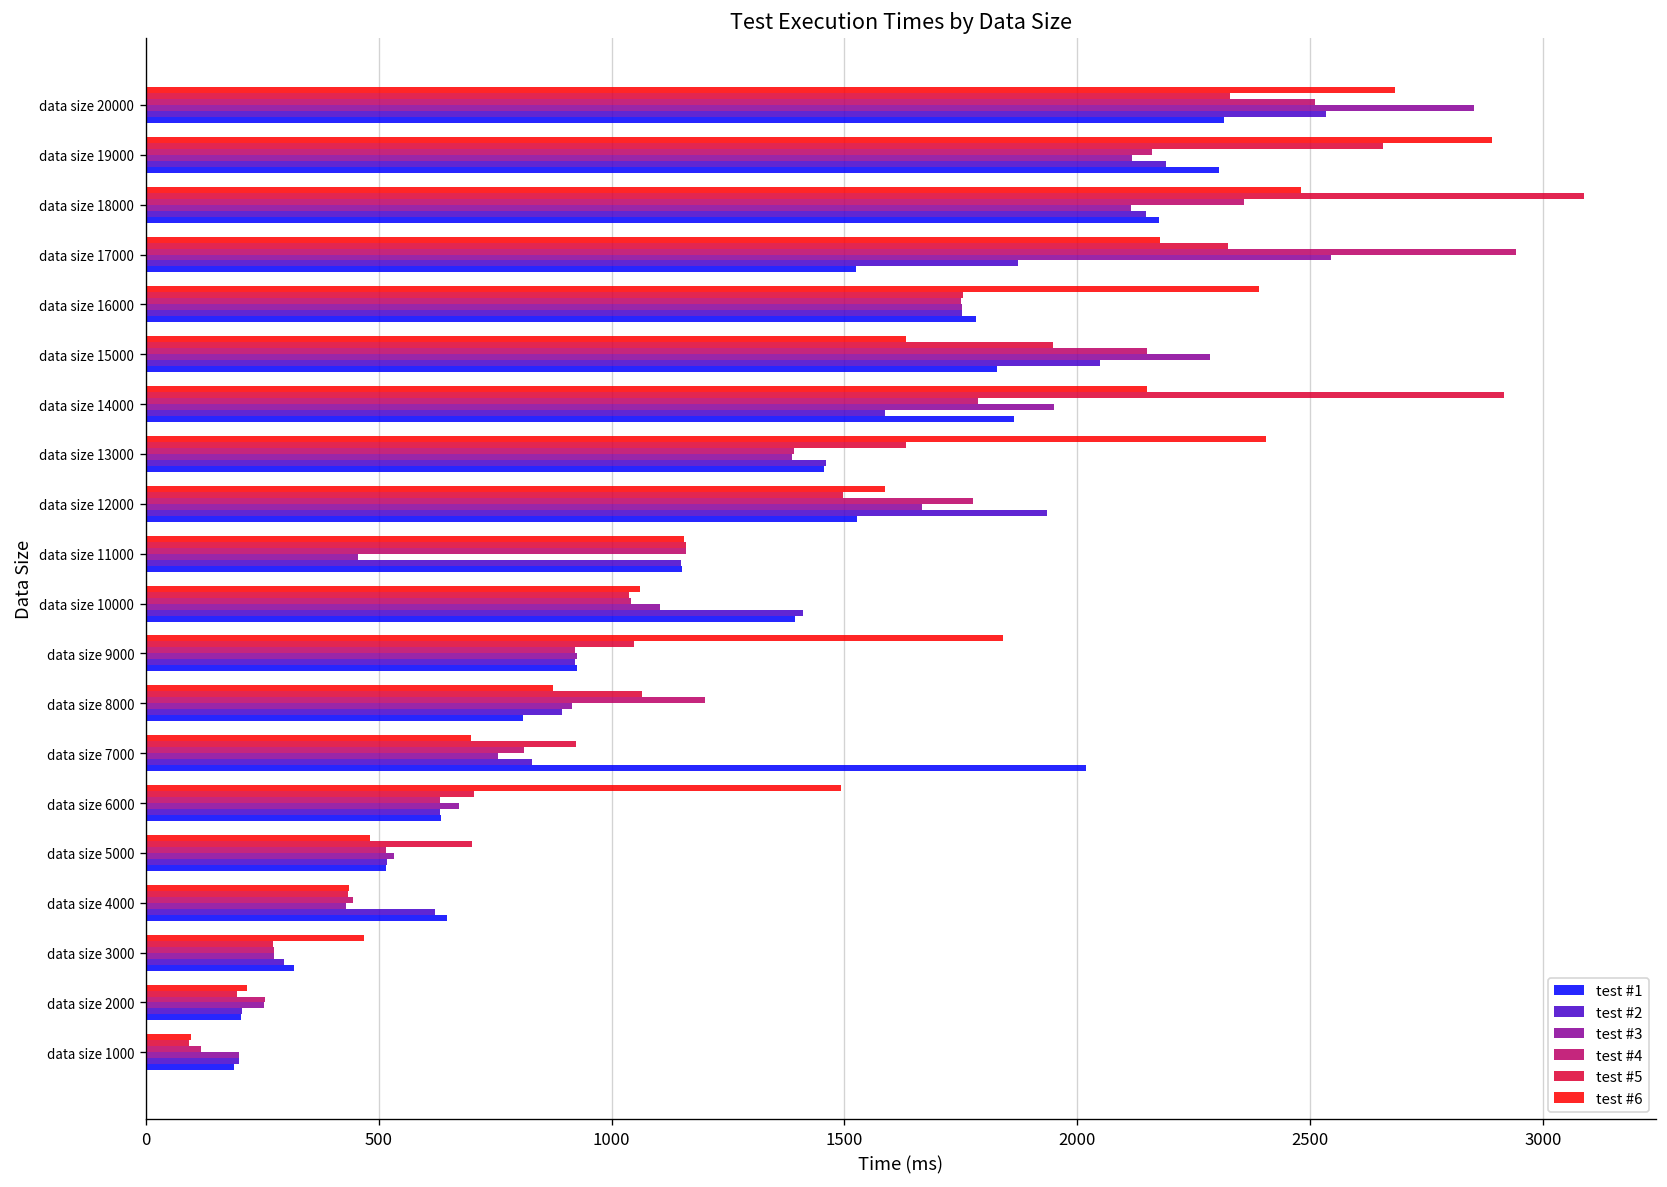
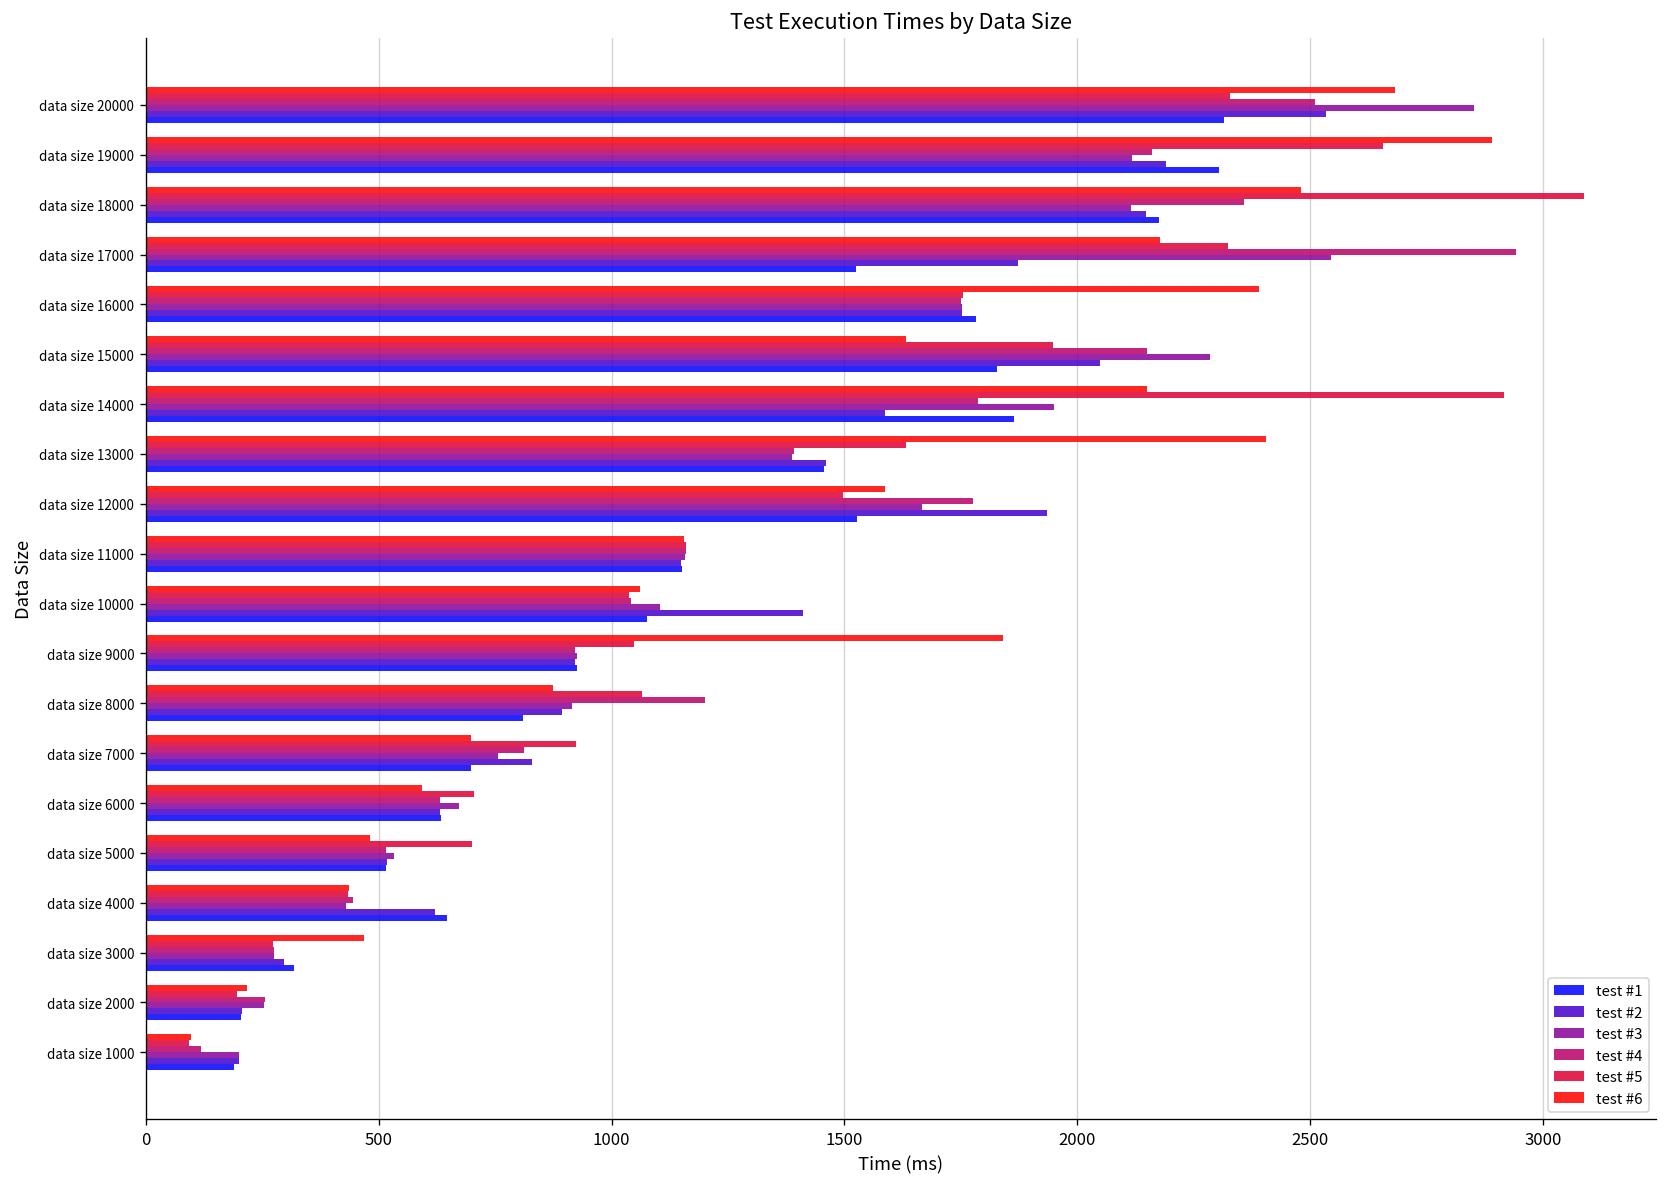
test #3, data size 11000: 460 -> 1160
test #1, data size 10000: 1390 -> 1080
test #1, data size 7000: 2020 -> 700
test #6, data size 6000: 1490 -> 590
